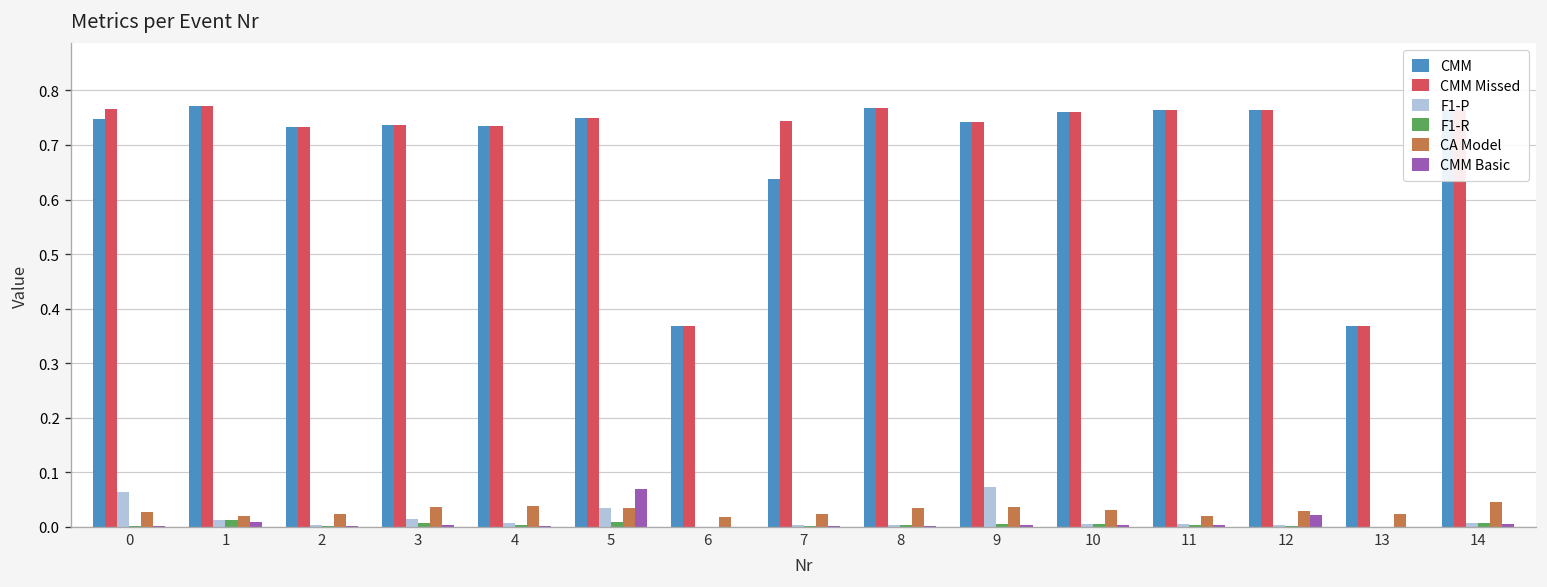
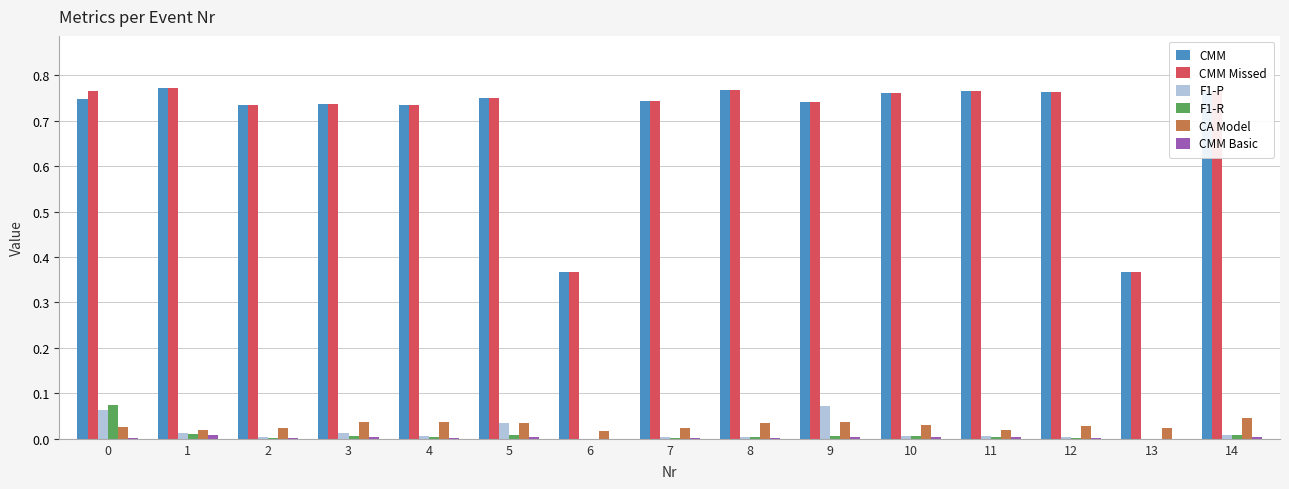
F1-R, 0: 0.00 -> 0.08
CMM Basic, 5: 0.07 -> 0.01
CMM, 7: 0.64 -> 0.74
CMM Basic, 12: 0.02 -> 0.00
